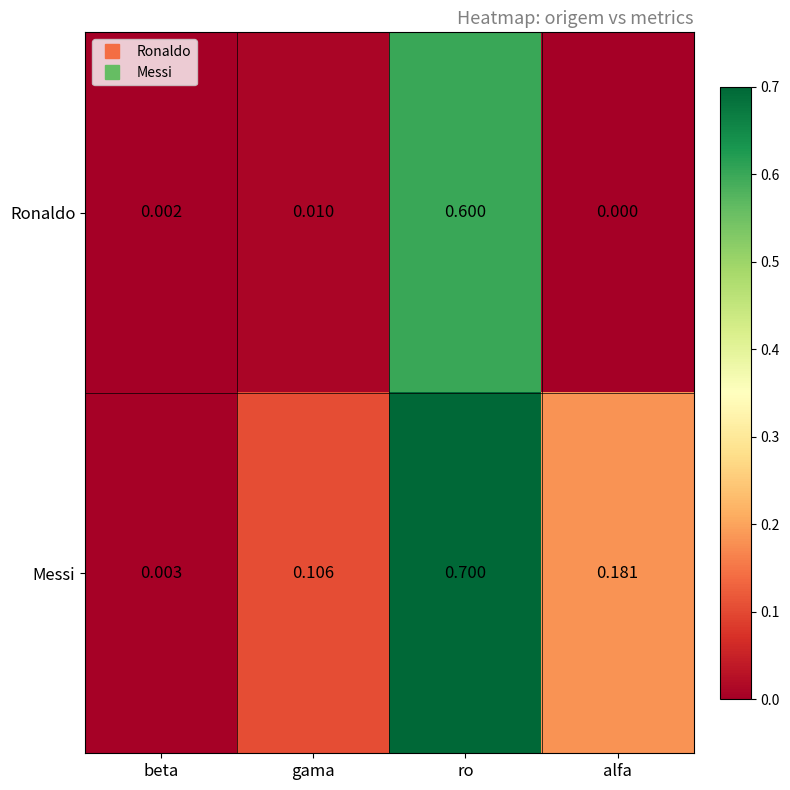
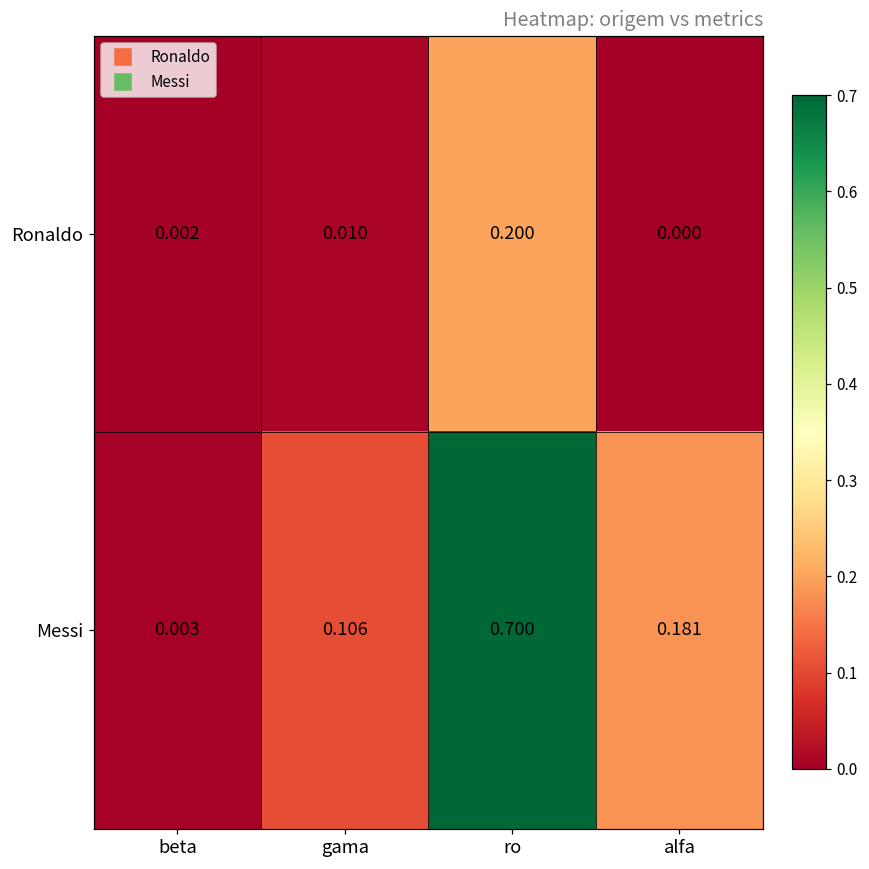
Ronaldo, ro: 0.600 -> 0.200
